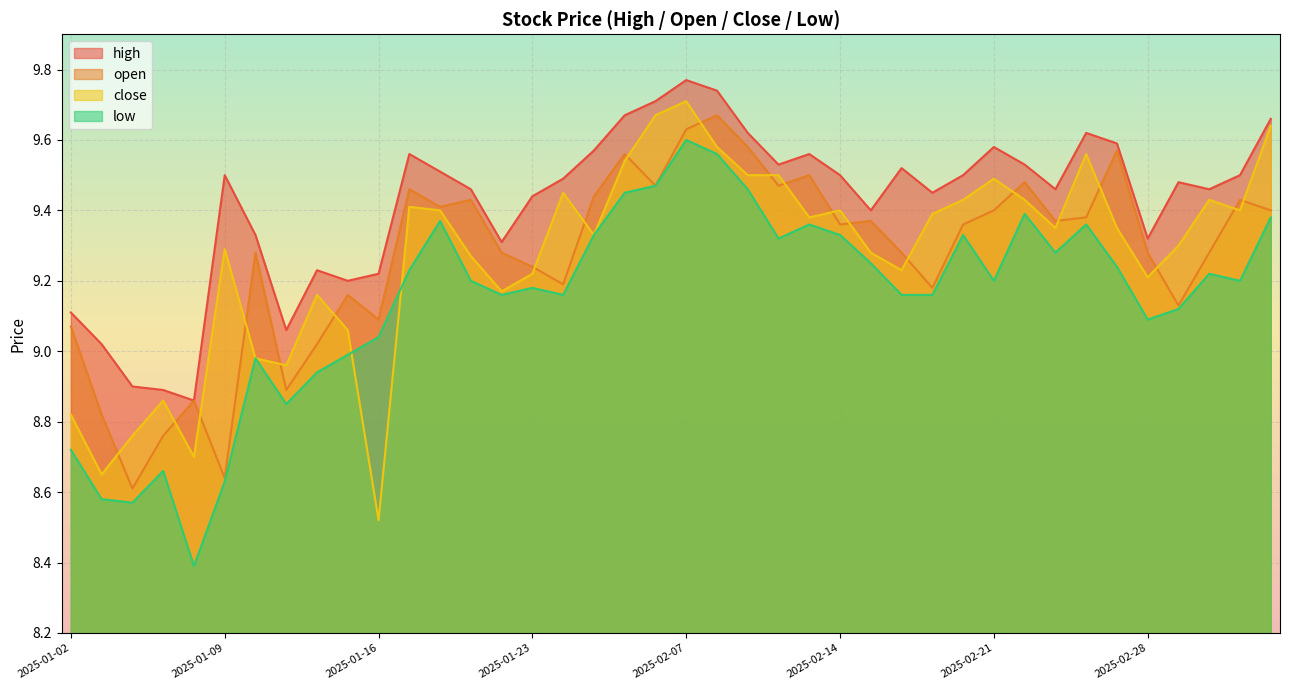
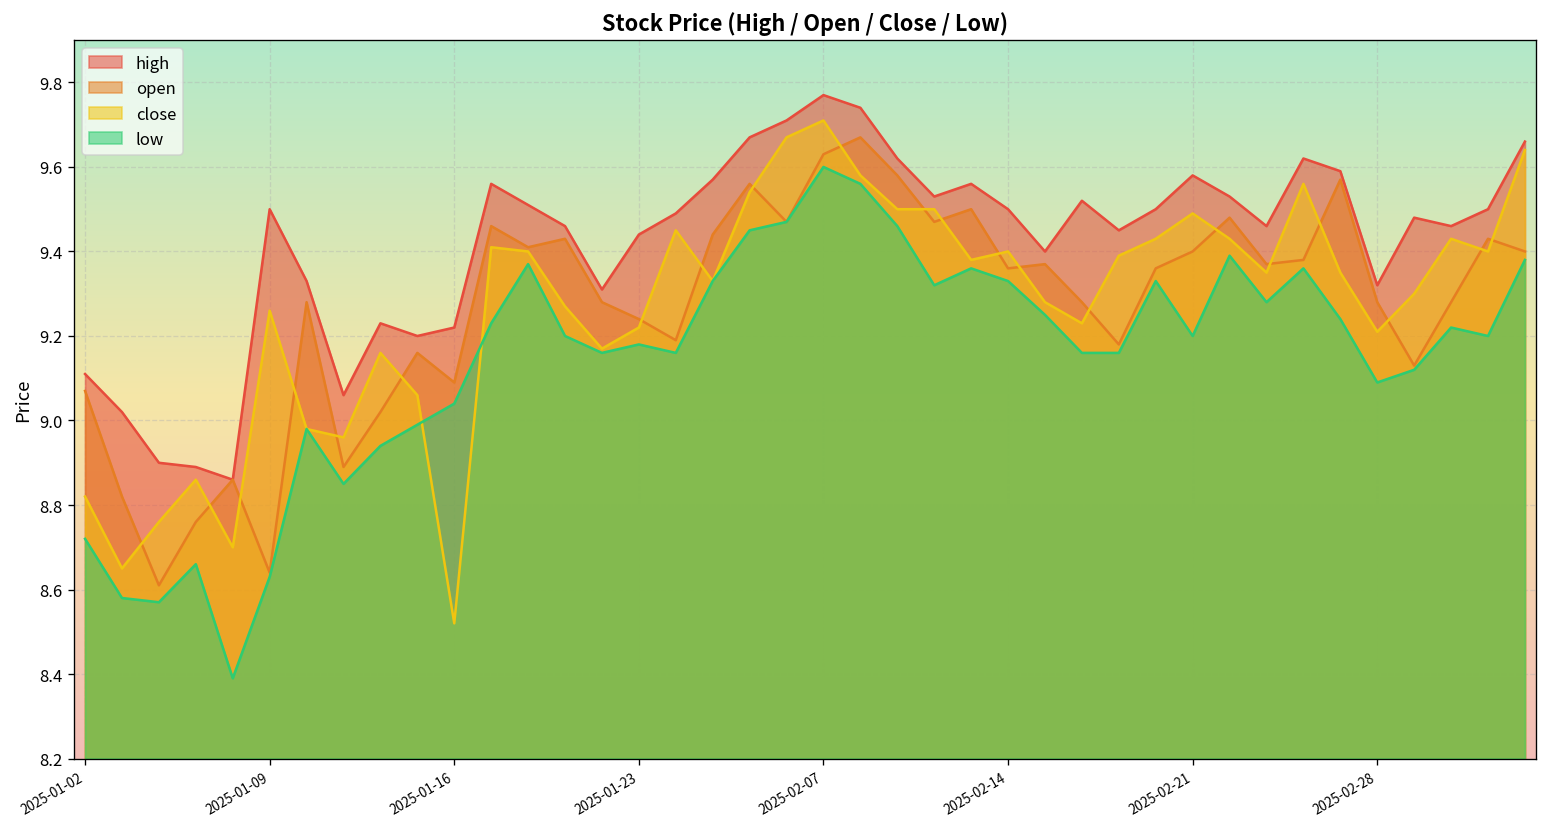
close, 2025-01-09: 9.29 -> 9.26
